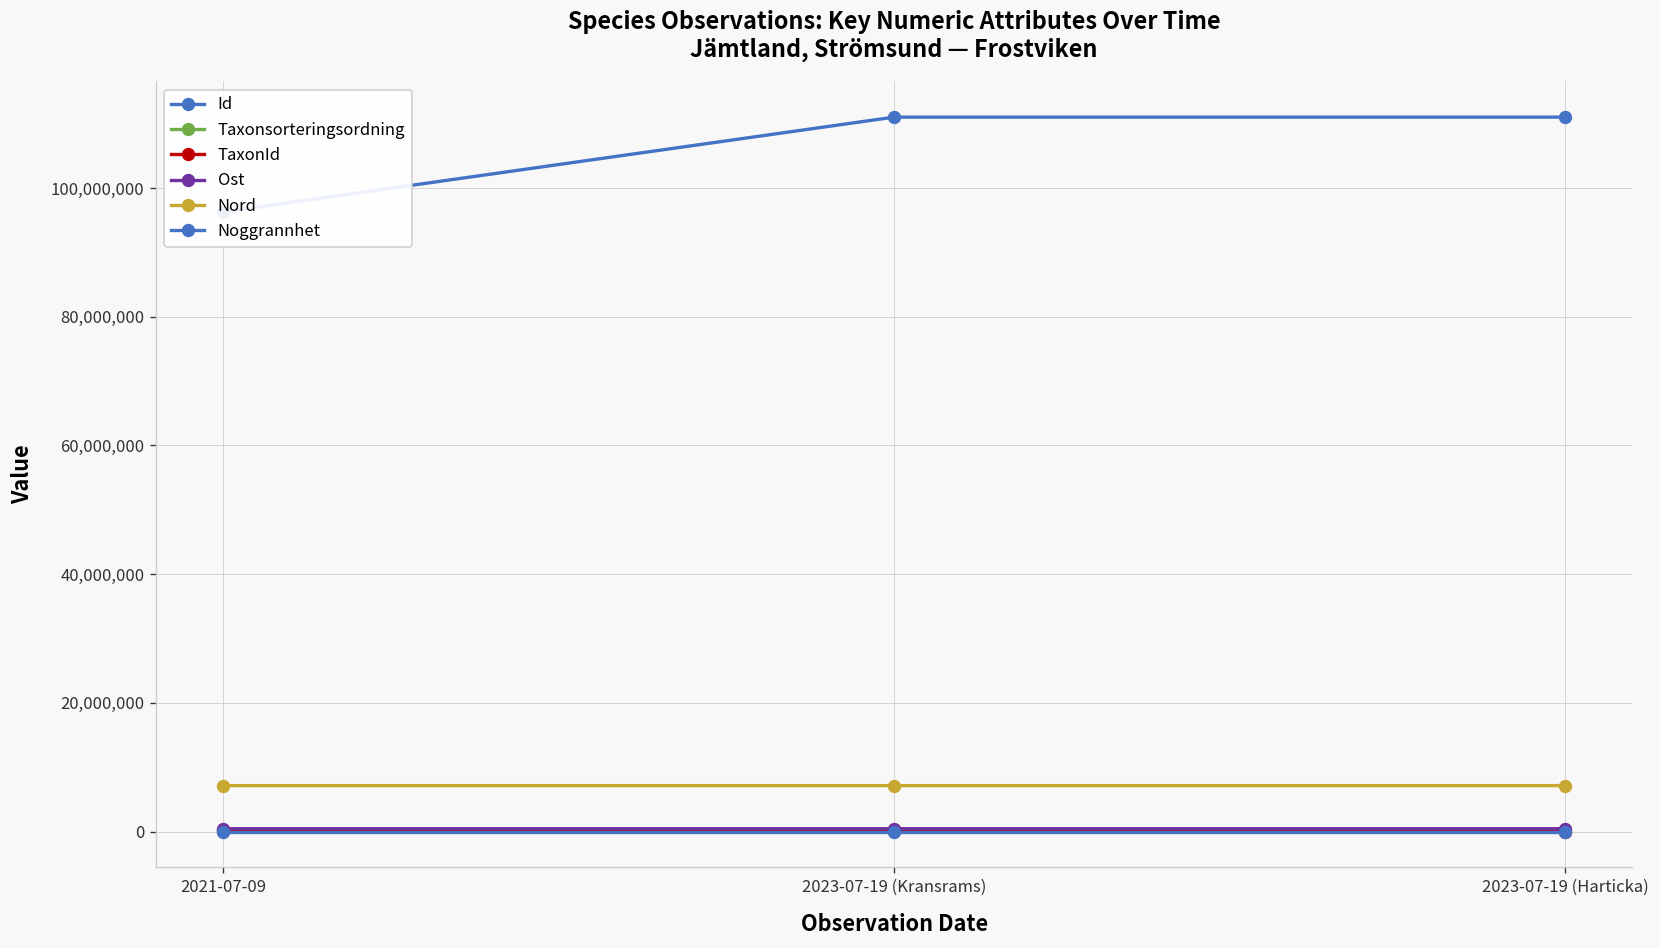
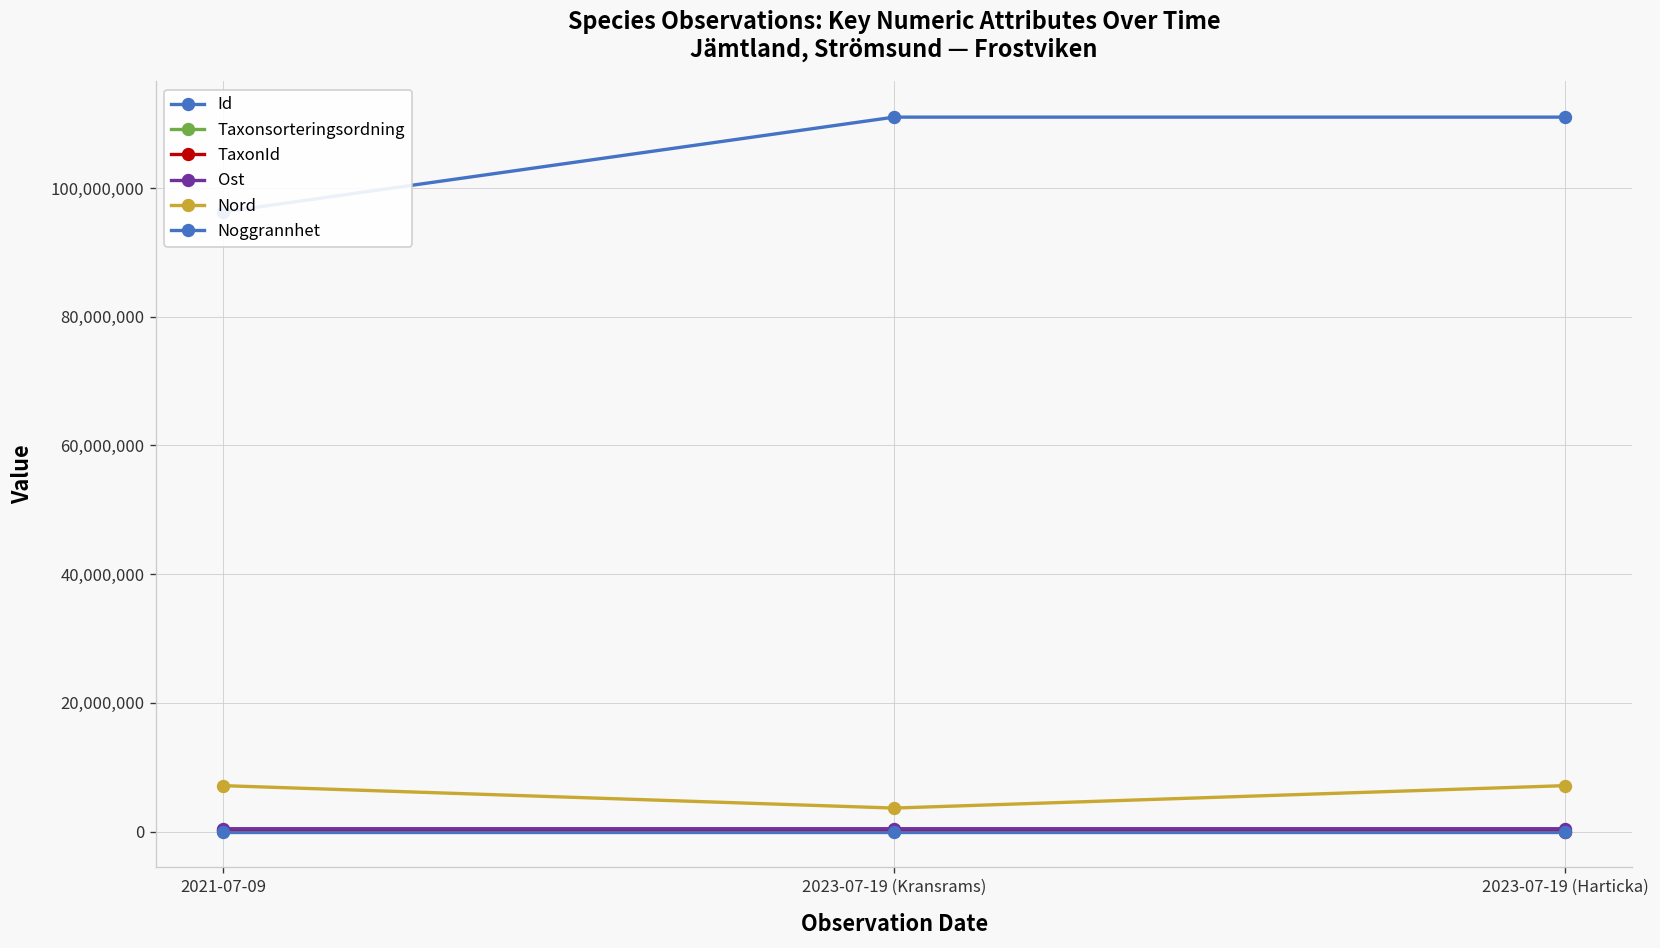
Nord, 2023-07-19 (Kransrams): 7,000,000 -> 4,000,000
